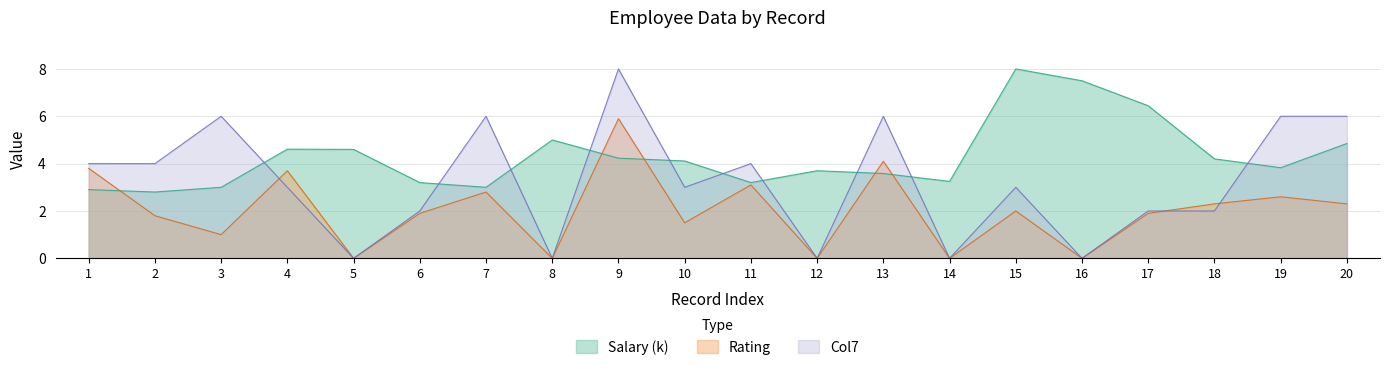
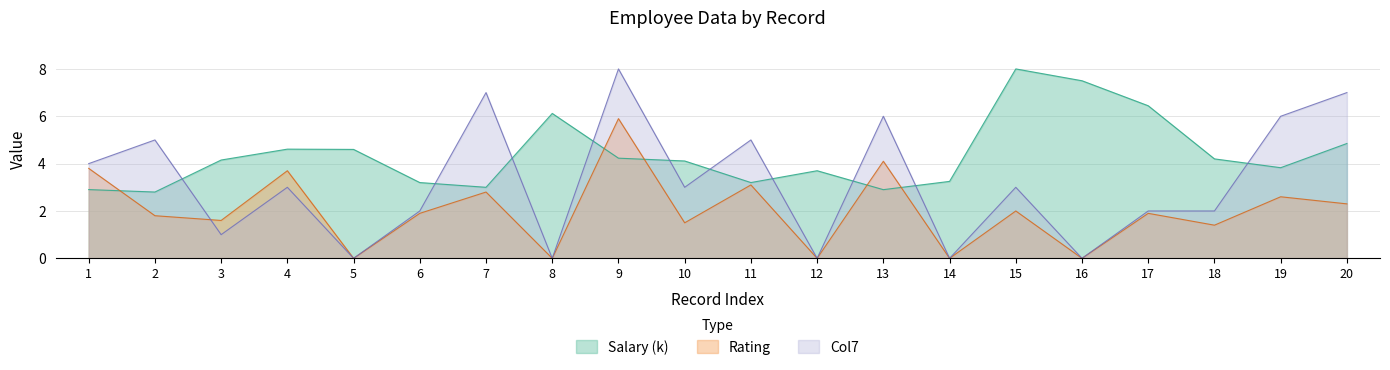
Col7, 2: 4 -> 5
Salary (k), 3: 3.0 -> 4.2
Rating, 3: 1.0 -> 1.6
Col7, 3: 6 -> 1
Col7, 7: 6 -> 7
Salary (k), 8: 5.0 -> 6.1
Col7, 11: 4 -> 5
Salary (k), 13: 3.6 -> 2.9
Rating, 18: 2.3 -> 1.4
Col7, 20: 6 -> 7
